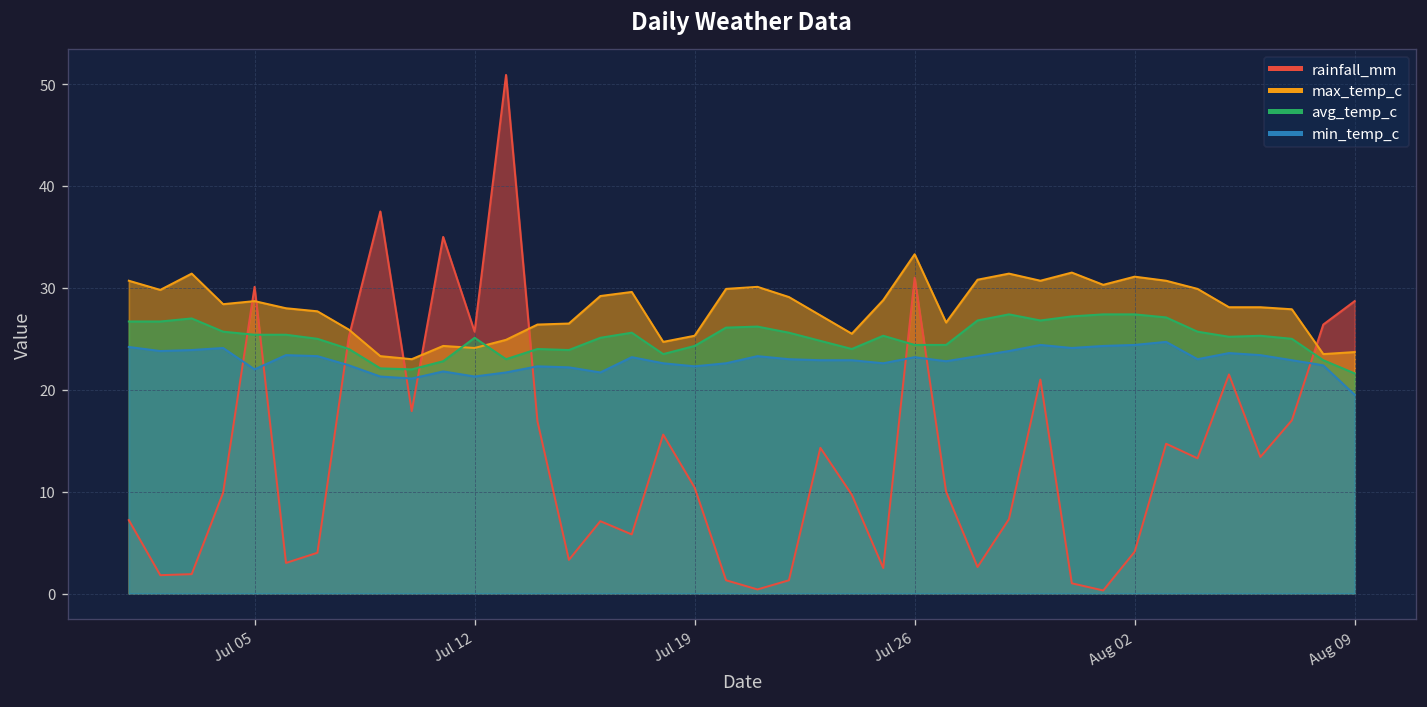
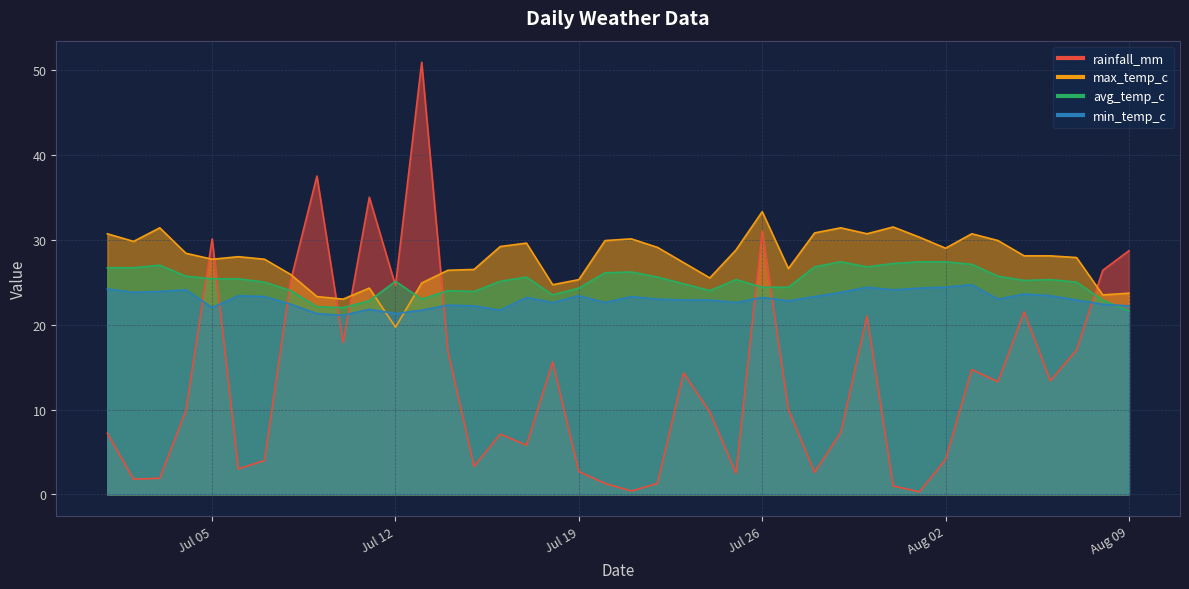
max_temp_c, Jul 05: 29 -> 28
rainfall_mm, Jul 12: 26 -> 25
max_temp_c, Jul 12: 24 -> 20
rainfall_mm, Jul 19: 10 -> 3
min_temp_c, Jul 19: 22 -> 23
max_temp_c, Aug 02: 31 -> 29
min_temp_c, Aug 09: 20 -> 22
